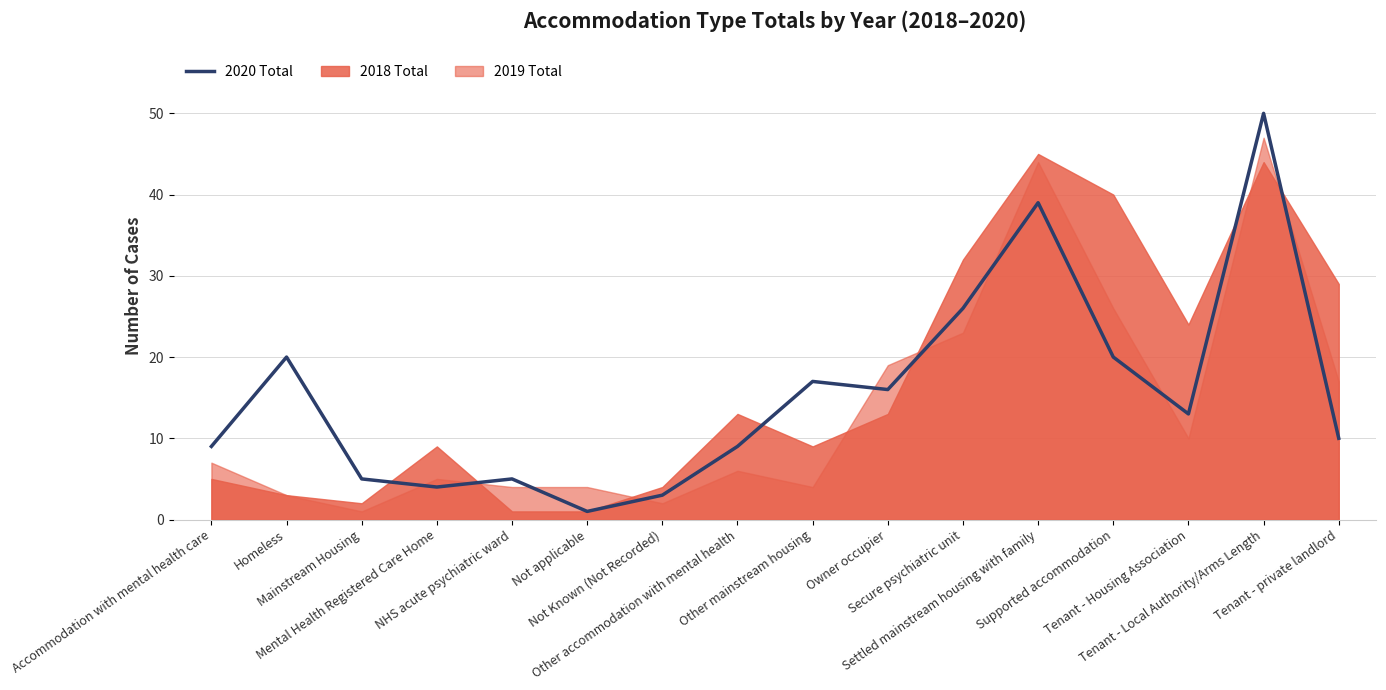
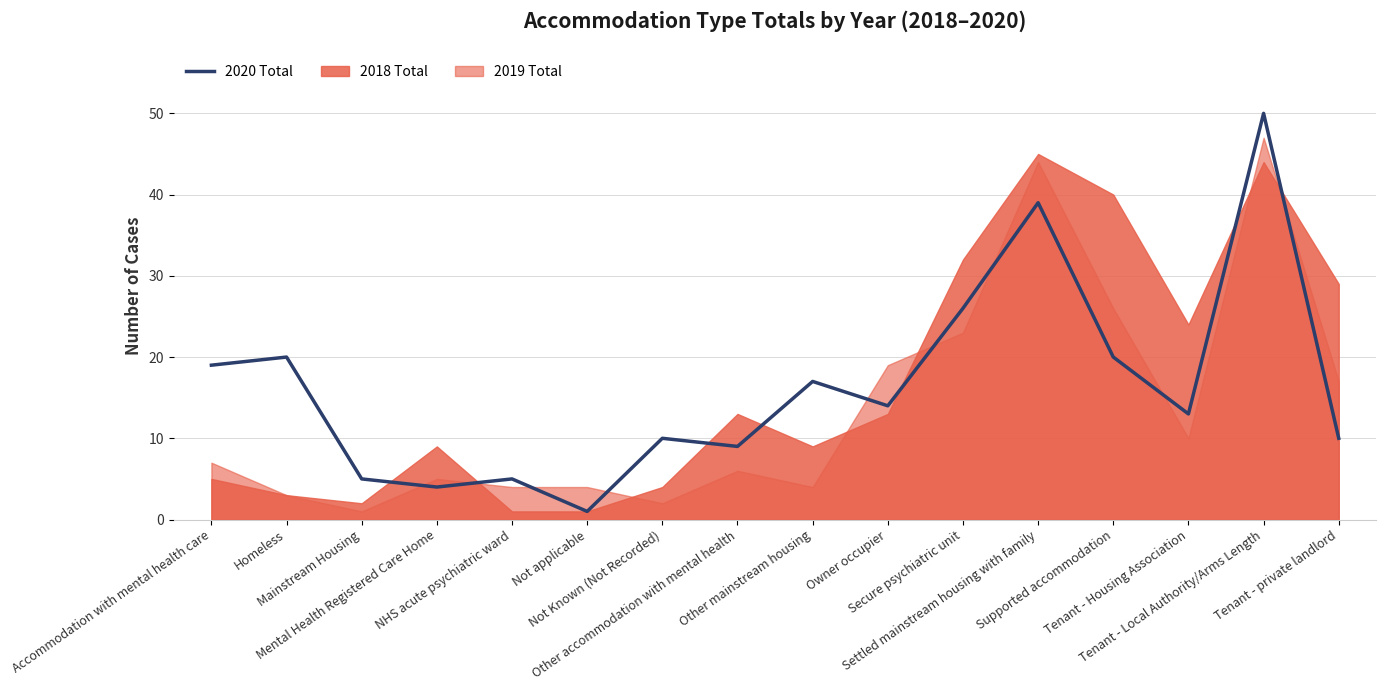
2020 Total, Accommodation with mental health care: 9 -> 19
2020 Total, Not Known (Not Recorded): 3 -> 10
2020 Total, Owner occupier: 16 -> 14
